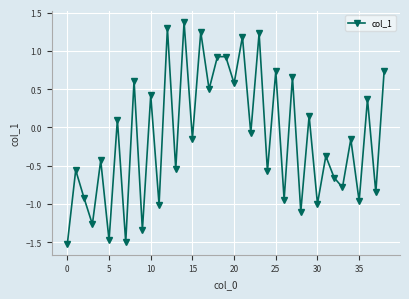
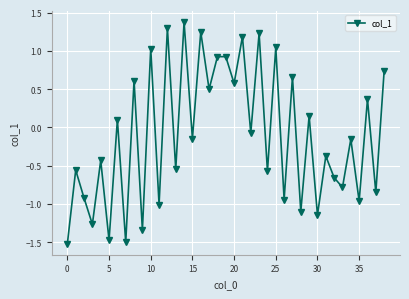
10: 0.4 -> 1.0
25: 0.7 -> 1.0
30: -1.0 -> -1.1
